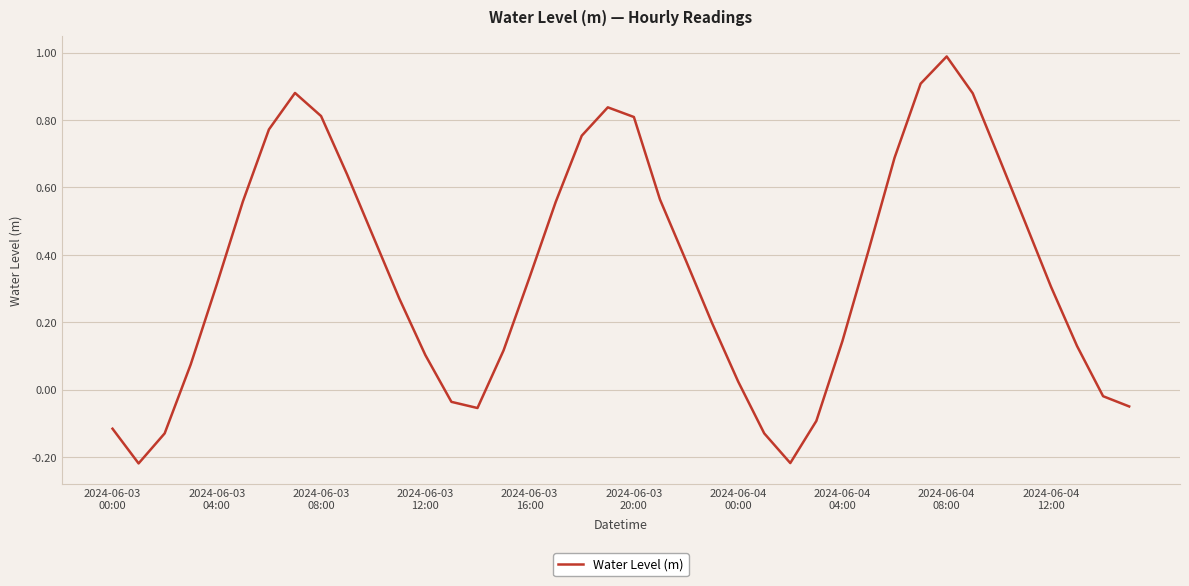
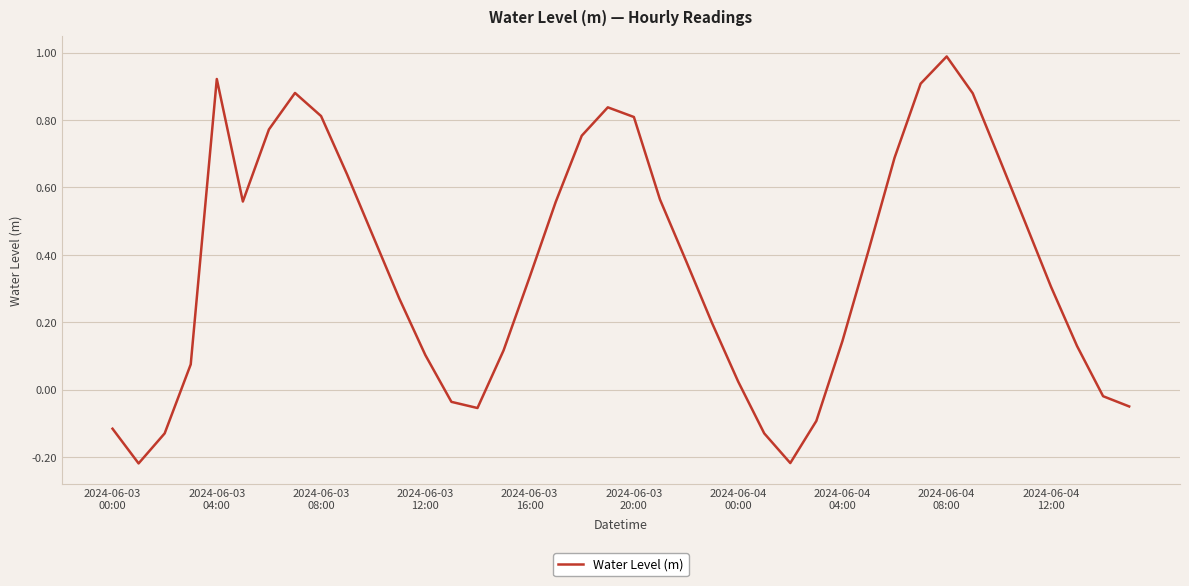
2024-06-03 04:00: 0.31 -> 0.92
